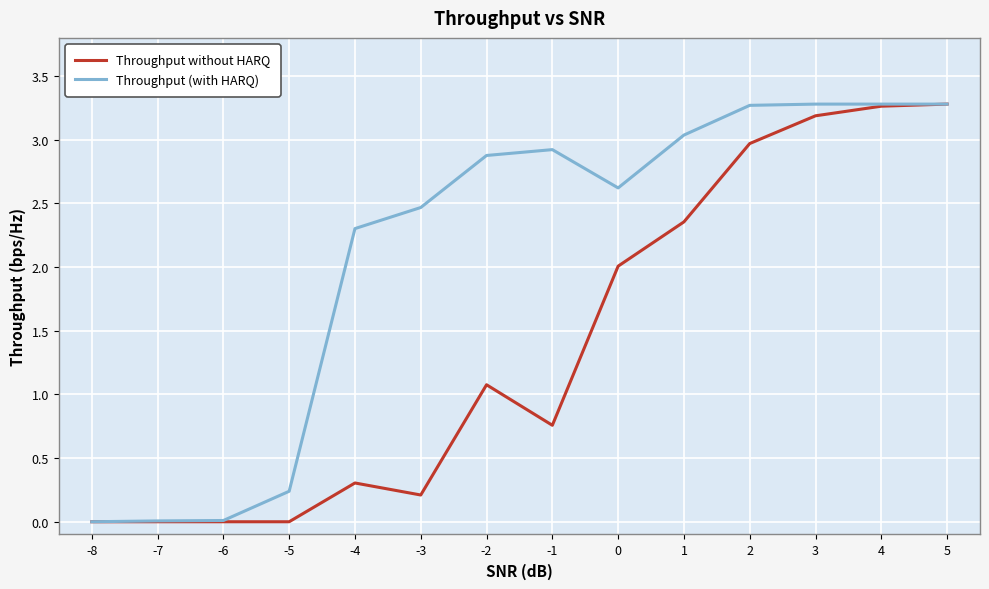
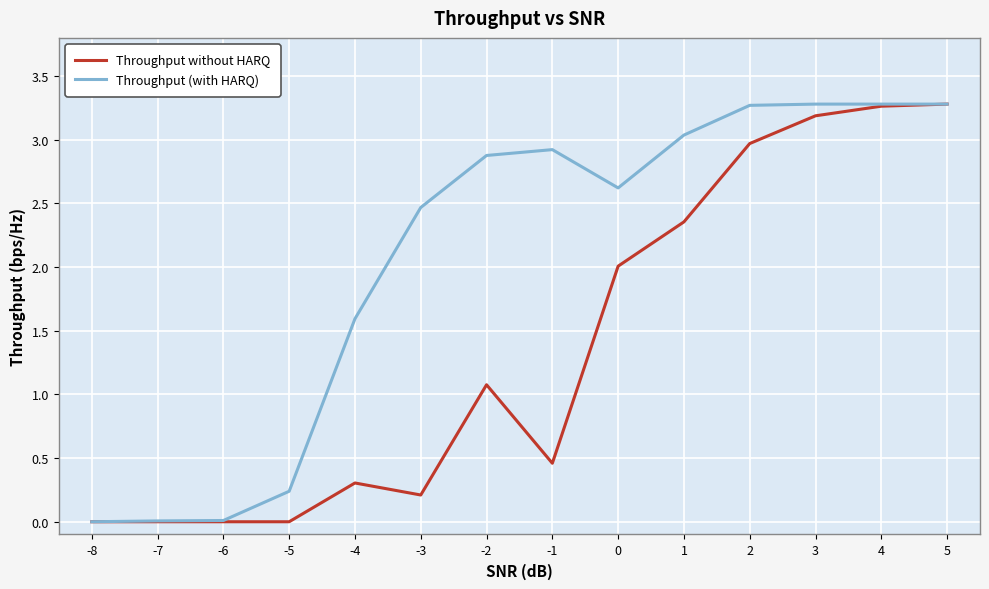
Throughput (with HARQ), -4: 2.30 -> 1.59
Throughput without HARQ, -1: 0.76 -> 0.46
